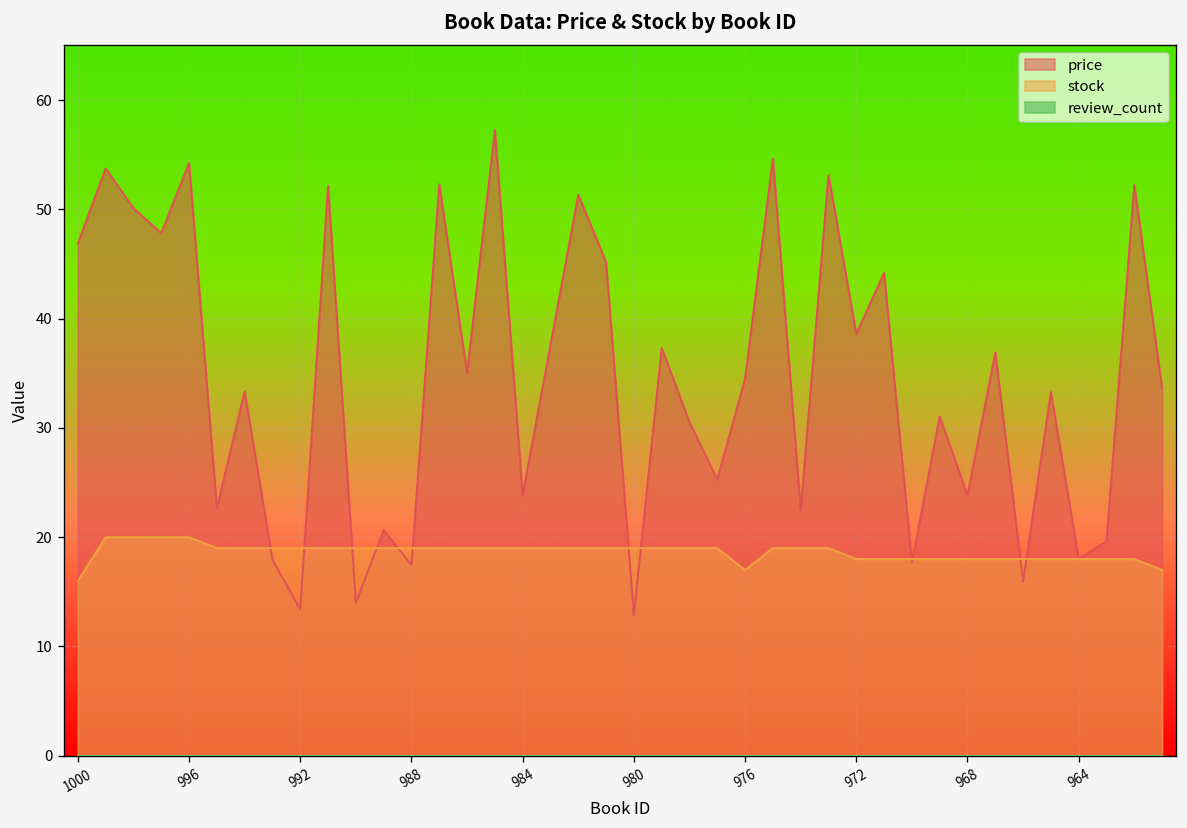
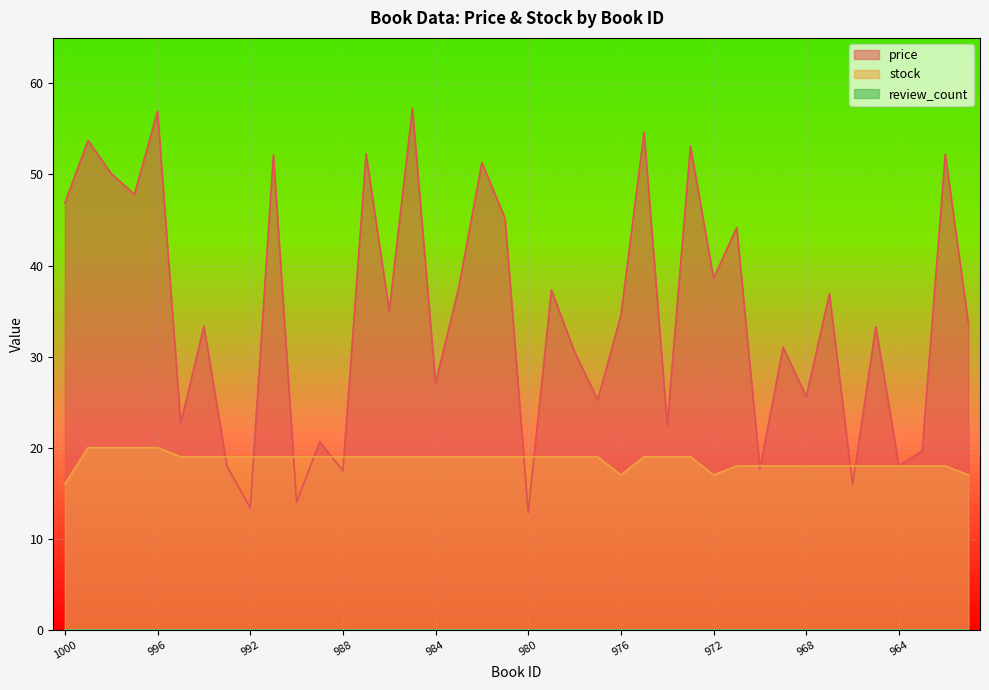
price, 996: 54 -> 57
price, 984: 24 -> 27
stock, 972: 18 -> 17
price, 968: 24 -> 26
